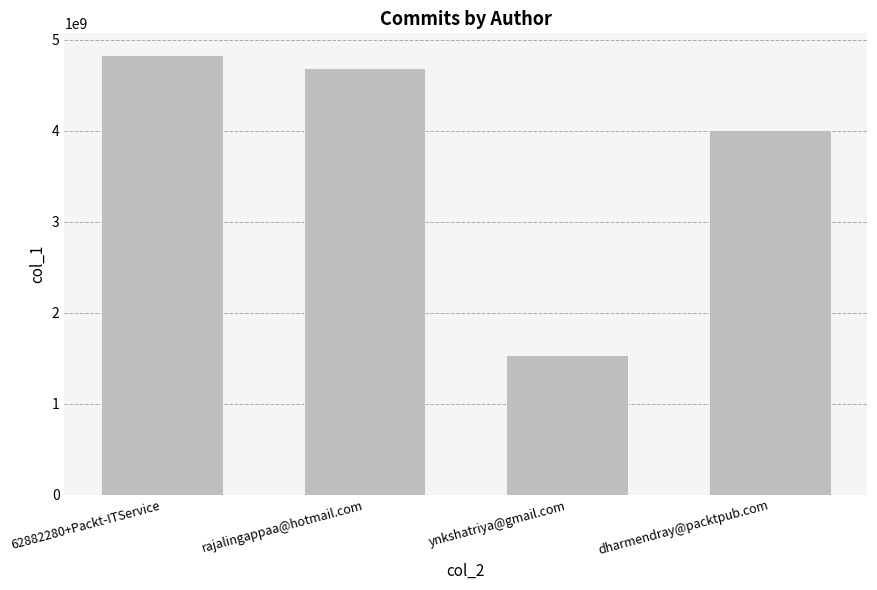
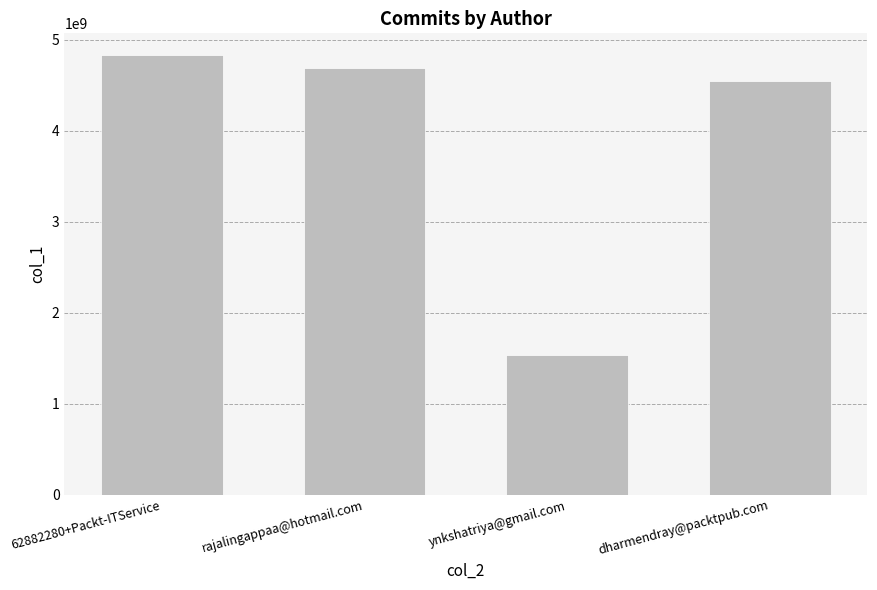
dharmendray@packtpub.com: 4000000000 -> 4600000000
